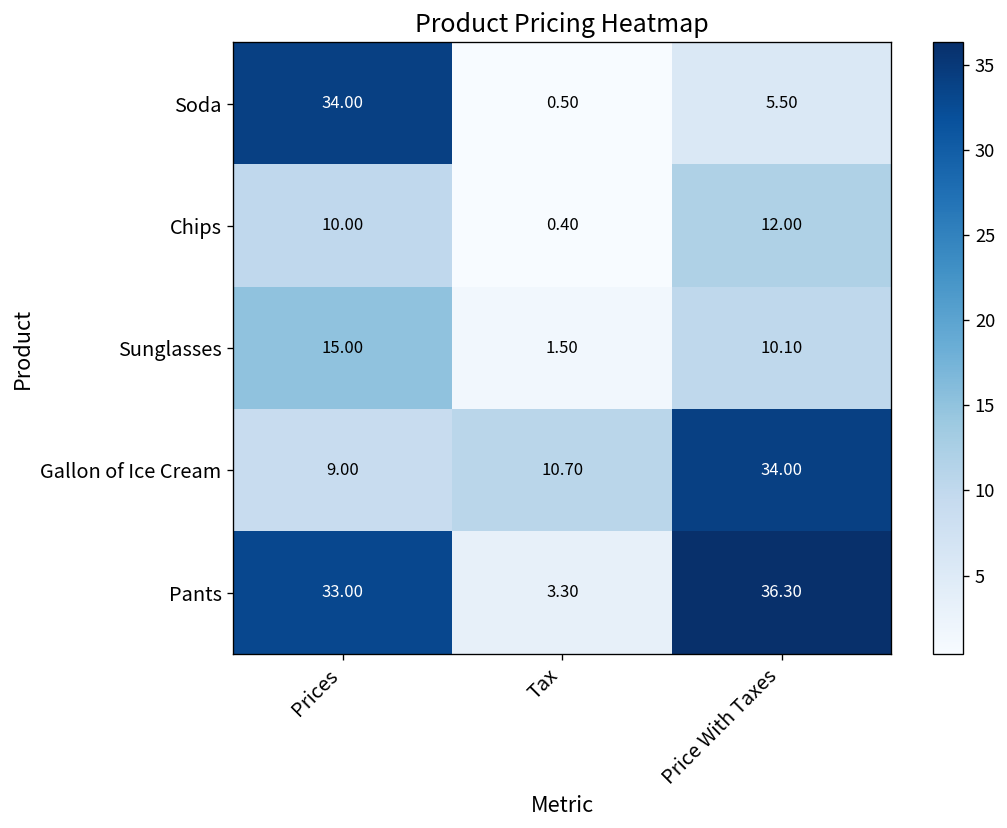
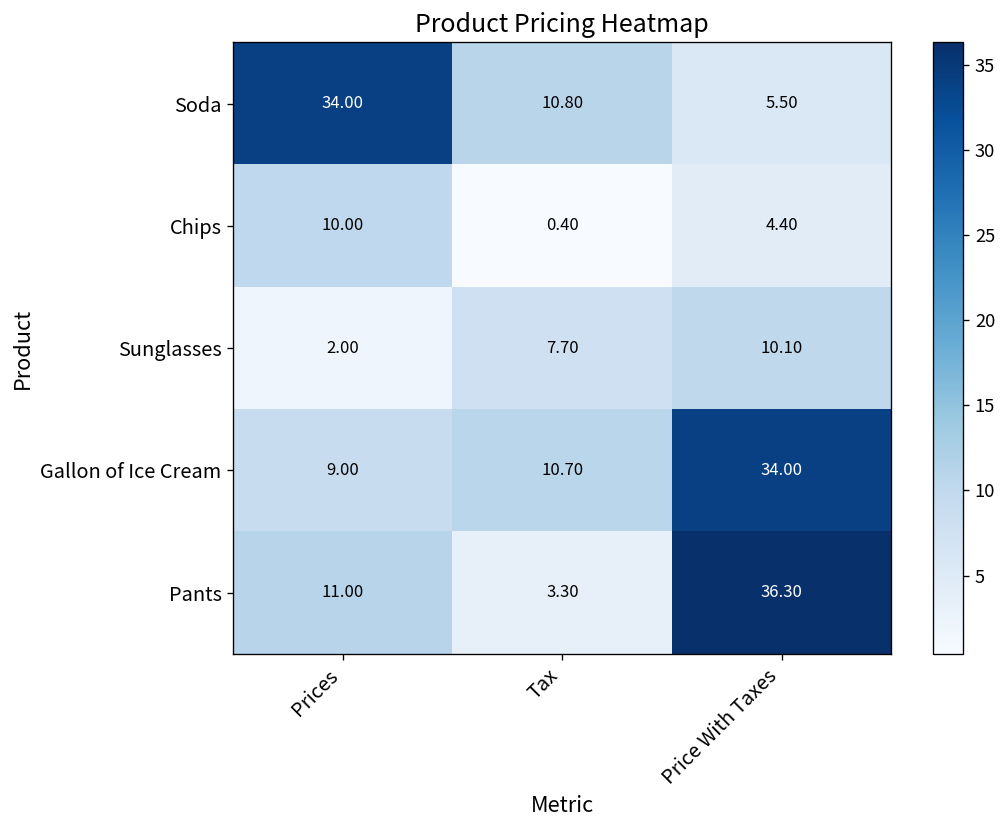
Soda, Tax: 0.50 -> 10.80
Chips, Price With Taxes: 12.00 -> 4.40
Sunglasses, Prices: 15.00 -> 2.00
Sunglasses, Tax: 1.50 -> 7.70
Pants, Prices: 33.00 -> 11.00
